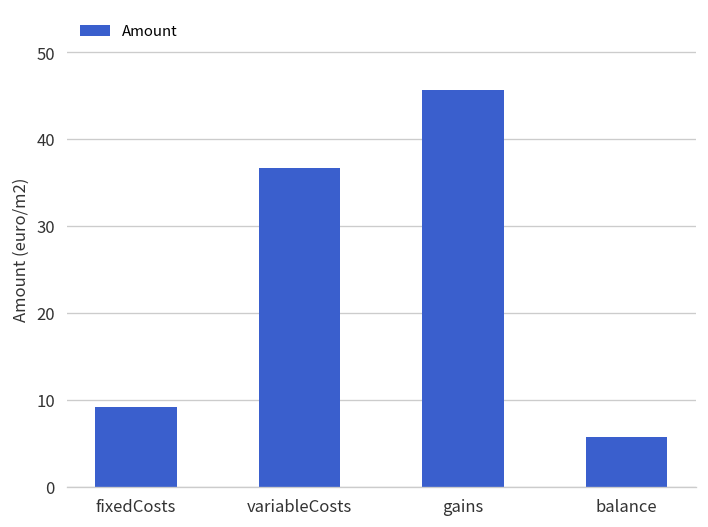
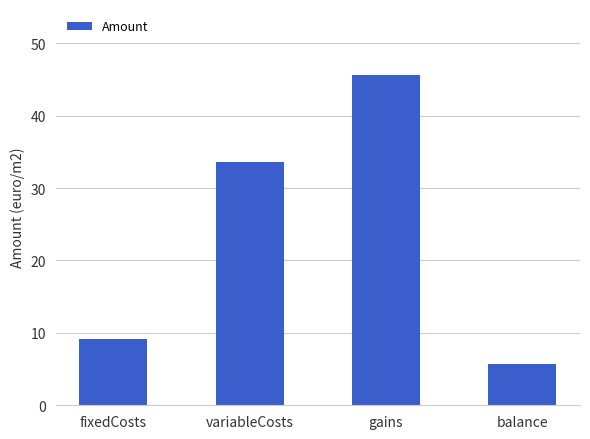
variableCosts: 37 -> 34
